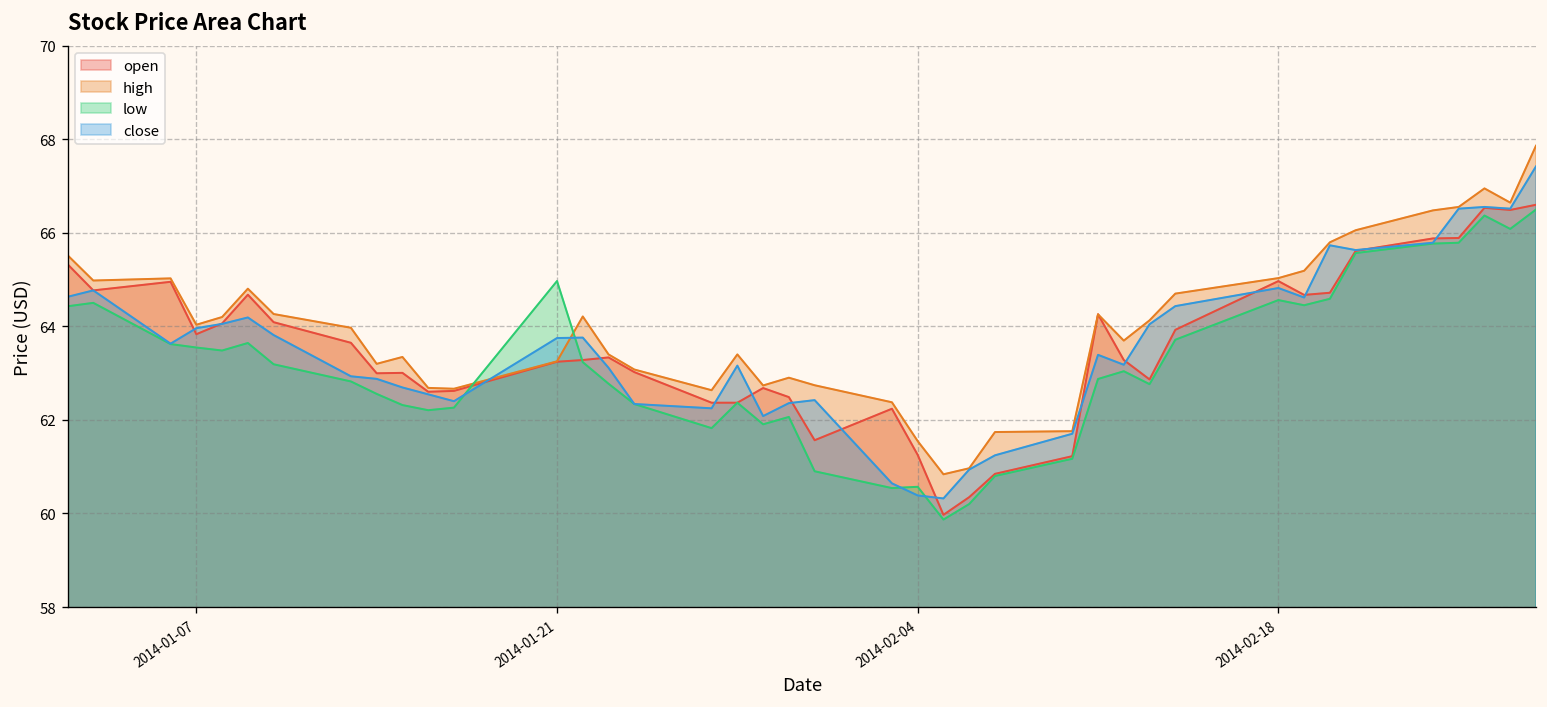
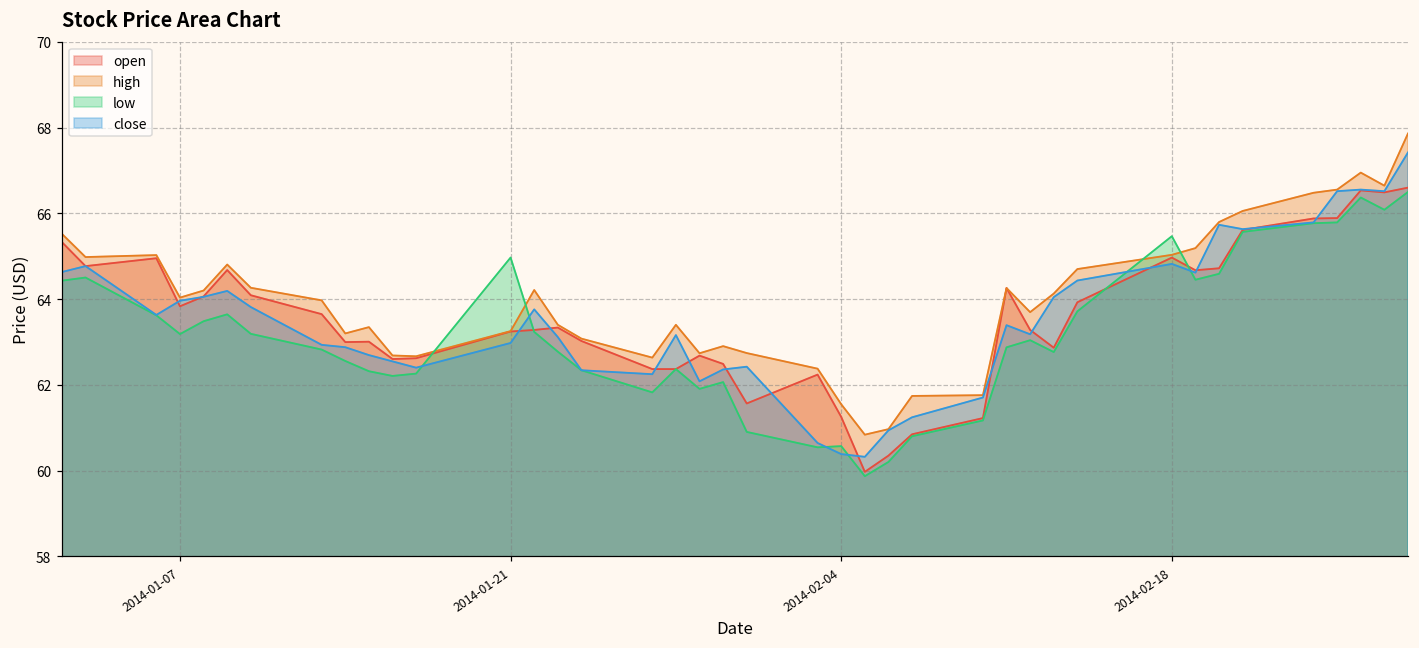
low, 2014-01-07: 63.5 -> 63.2
close, 2014-01-21: 63.8 -> 63.0
low, 2014-02-18: 64.6 -> 65.5
